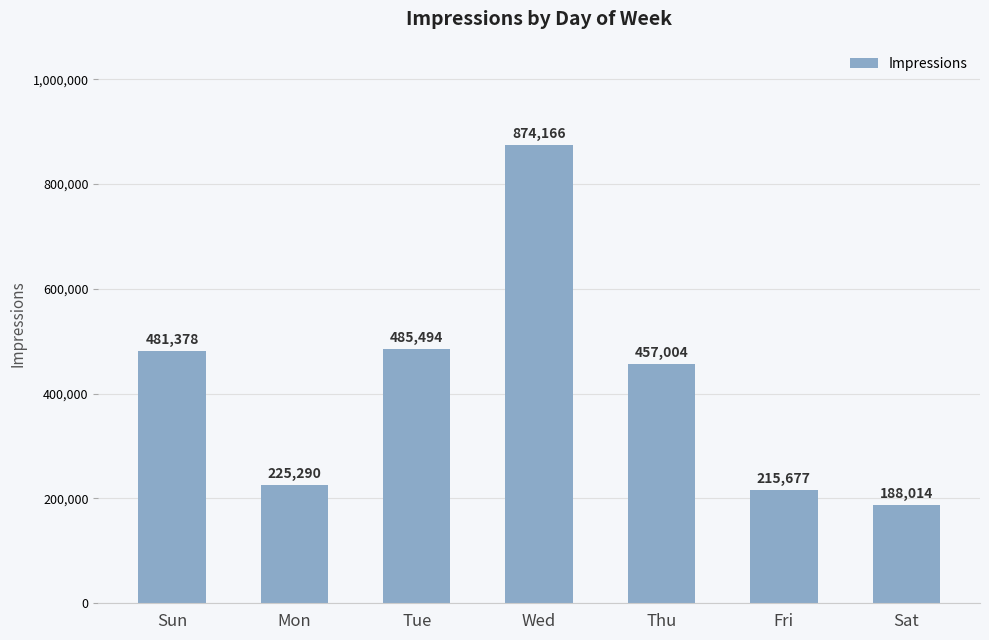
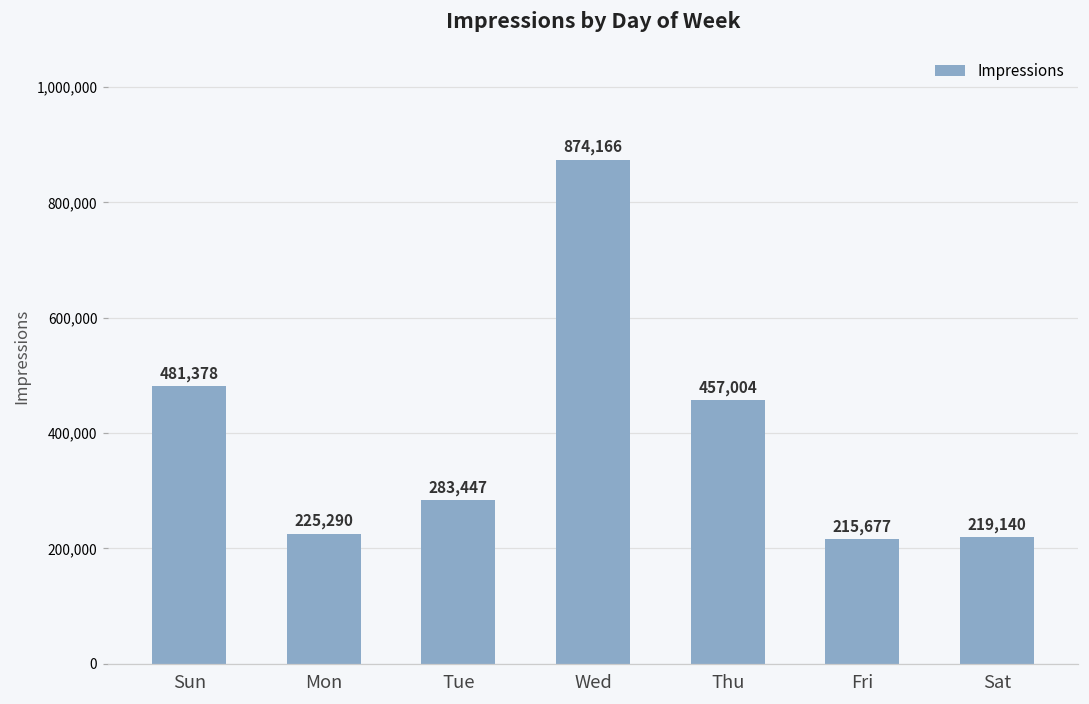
Tue: 485,494 -> 283,447
Sat: 188,014 -> 219,140
